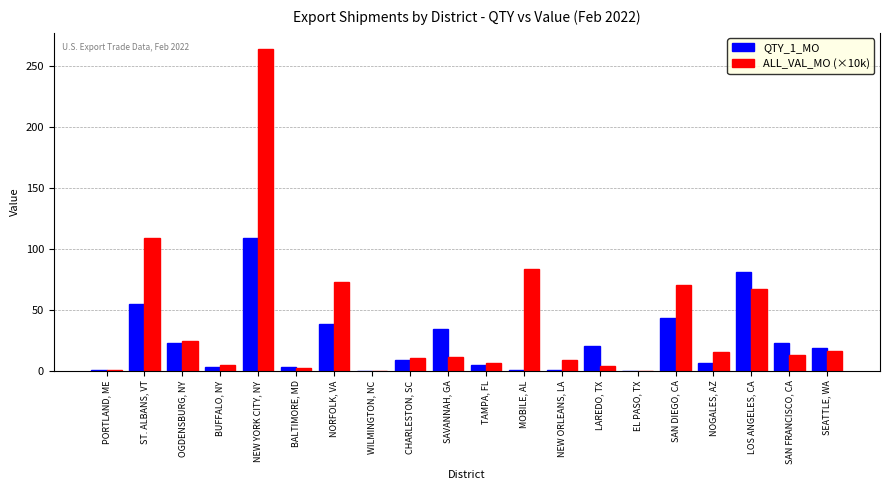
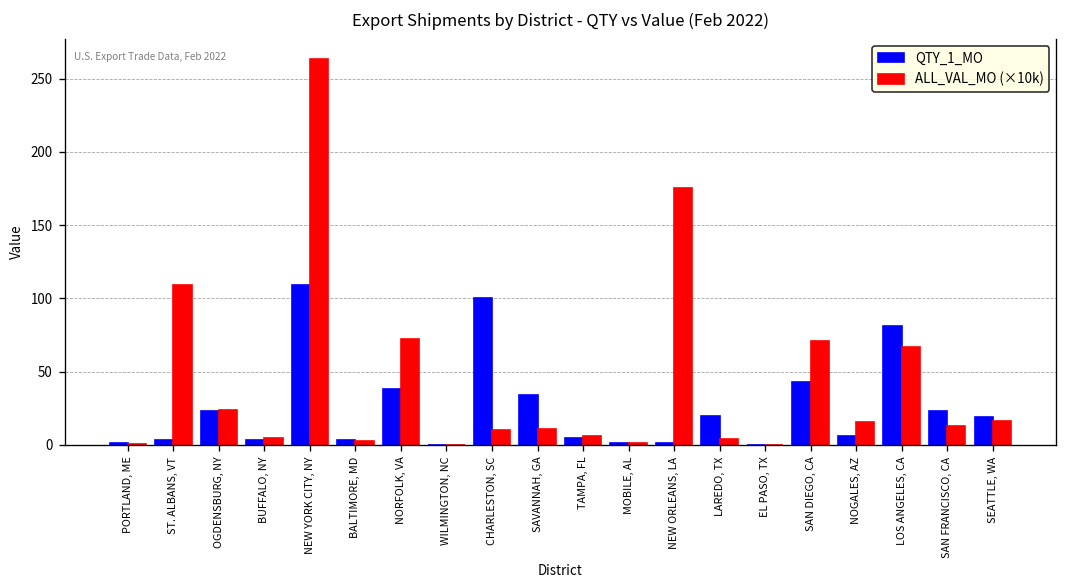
QTY_1_MO, ST. ALBANS, VT: 55 -> 3
QTY_1_MO, CHARLESTON, SC: 9 -> 100
ALL_VAL_MO (×10k), MOBILE, AL: 83 -> 1
ALL_VAL_MO (×10k), NEW ORLEANS, LA: 9 -> 175
